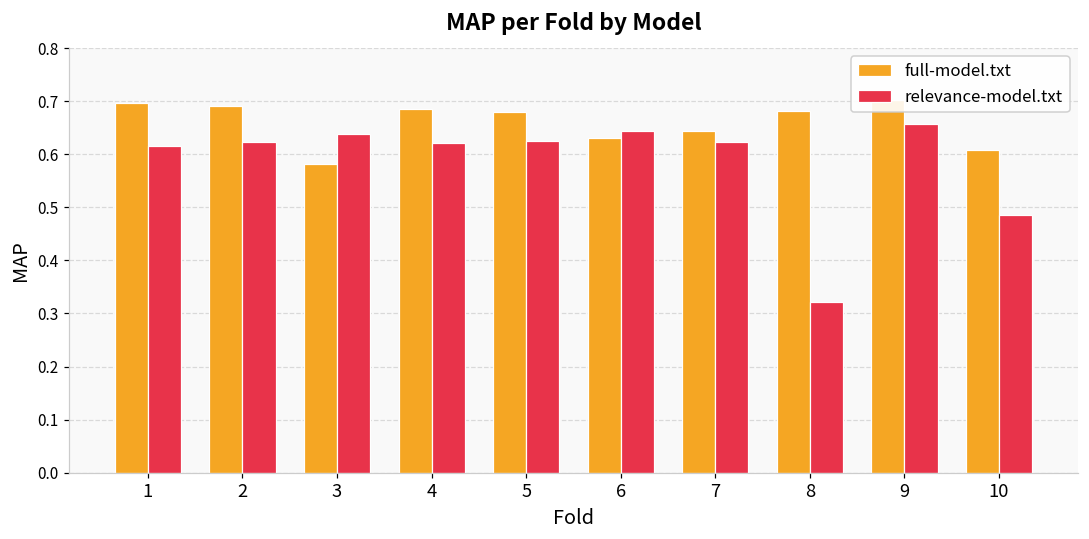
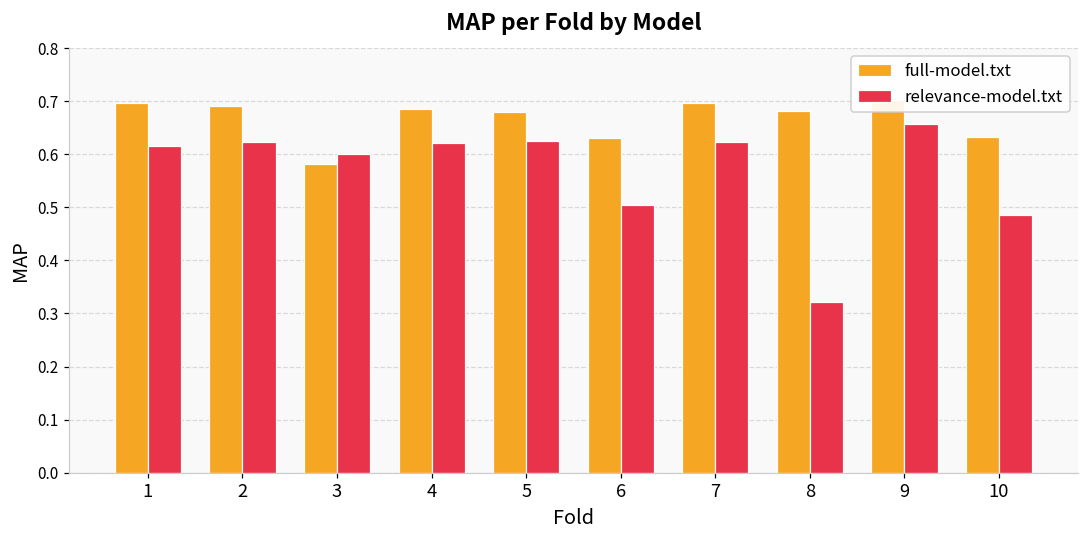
relevance-model.txt, 3: 0.64 -> 0.60
relevance-model.txt, 6: 0.64 -> 0.50
full-model.txt, 7: 0.64 -> 0.70
full-model.txt, 10: 0.61 -> 0.63
